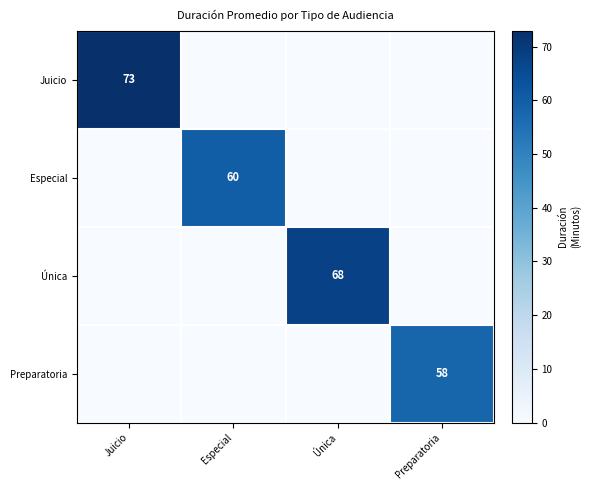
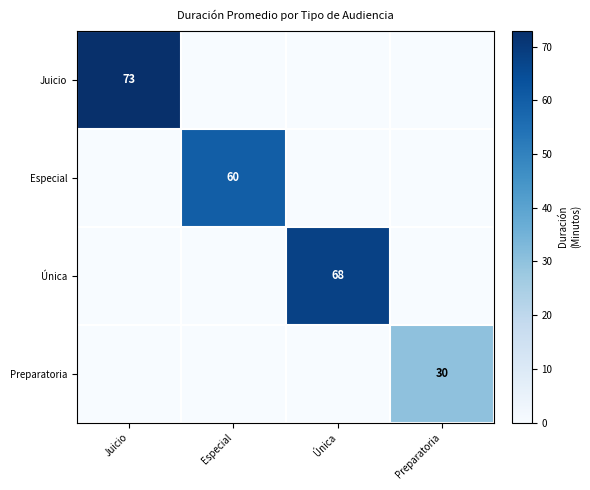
Preparatoria, Preparatoria: 58 -> 30
